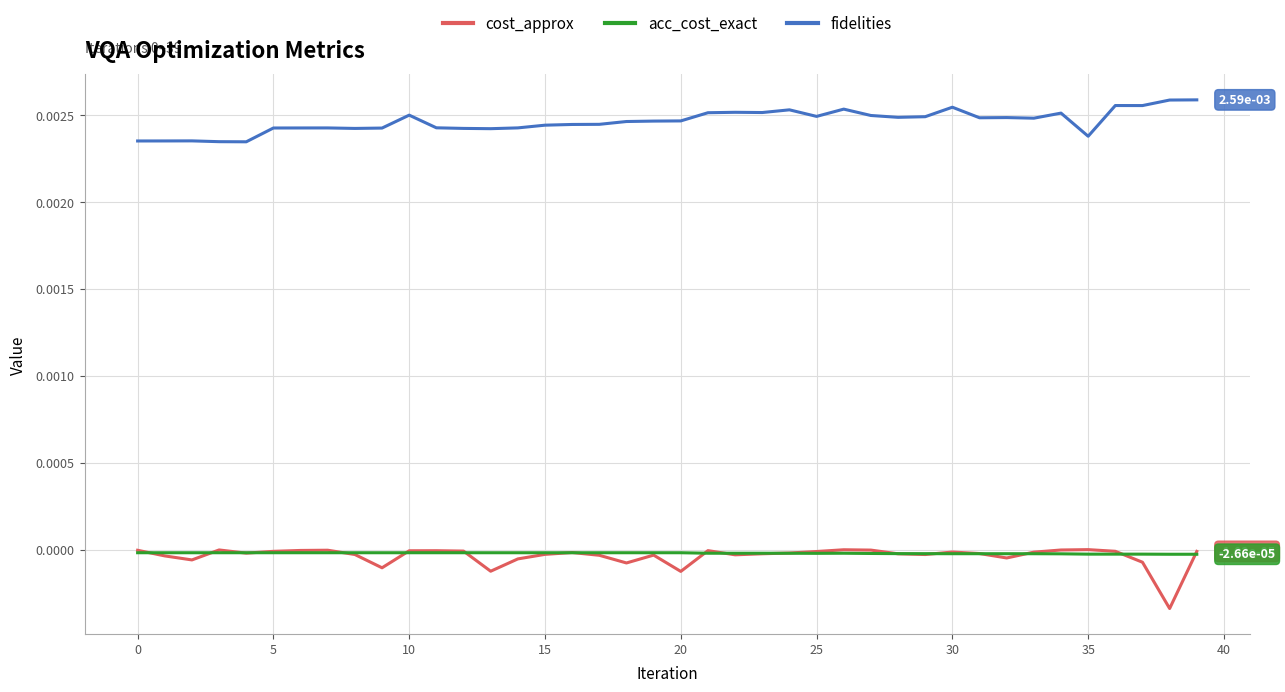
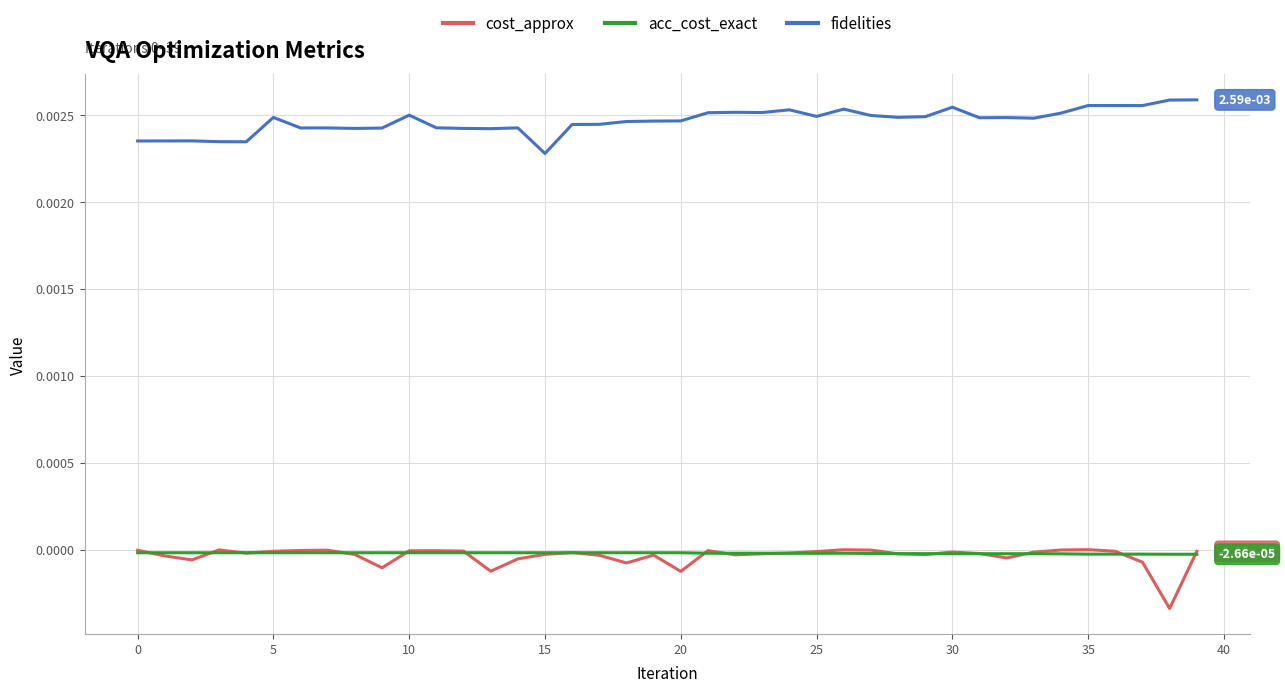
fidelities, 5: 0.00242 -> 0.00249
fidelities, 15: 0.00244 -> 0.00228
fidelities, 35: 0.00238 -> 0.00255
